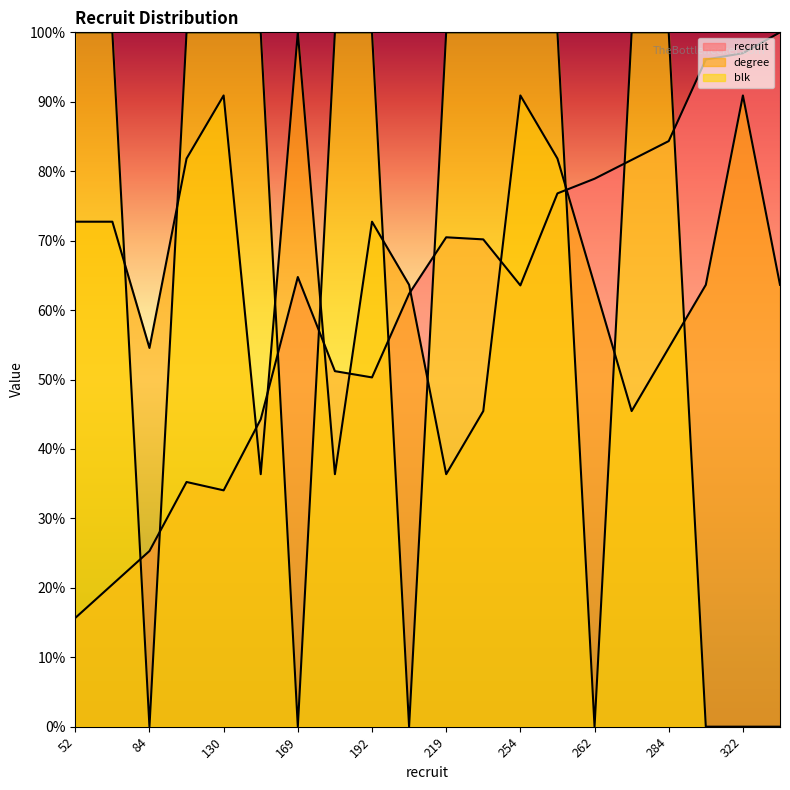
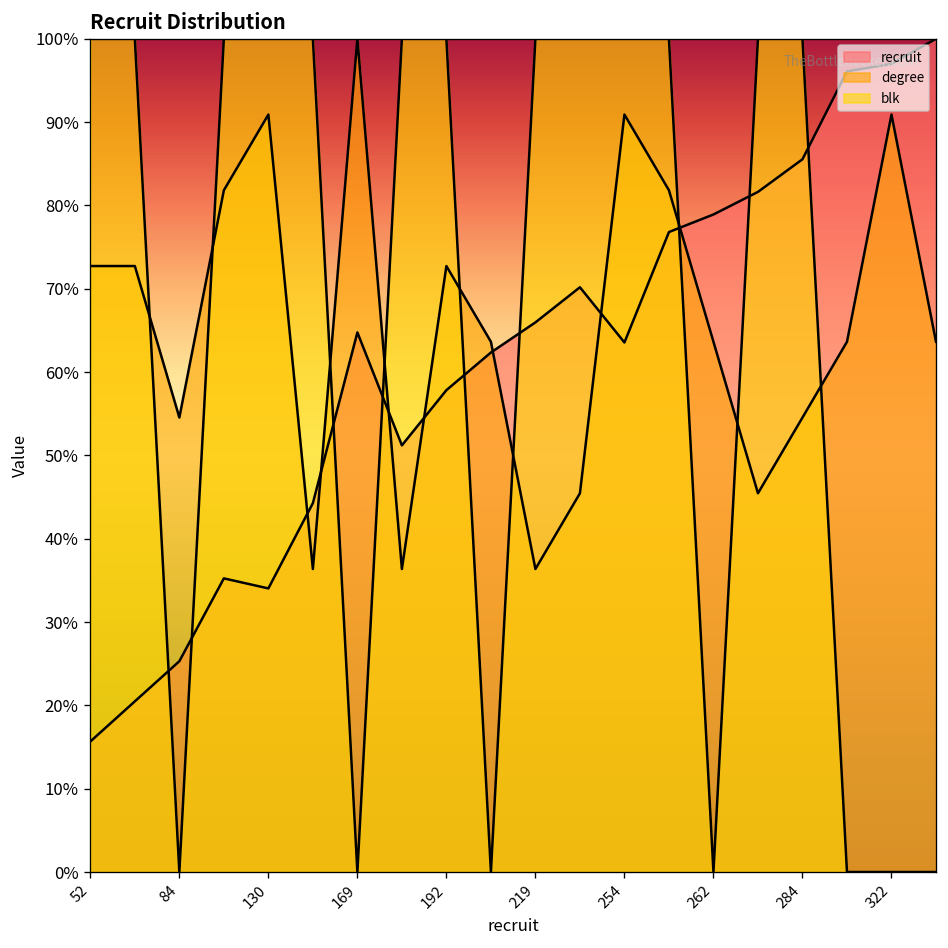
recruit, 192: 50% -> 58%
recruit, 219: 70% -> 66%
recruit, 284: 84% -> 86%
